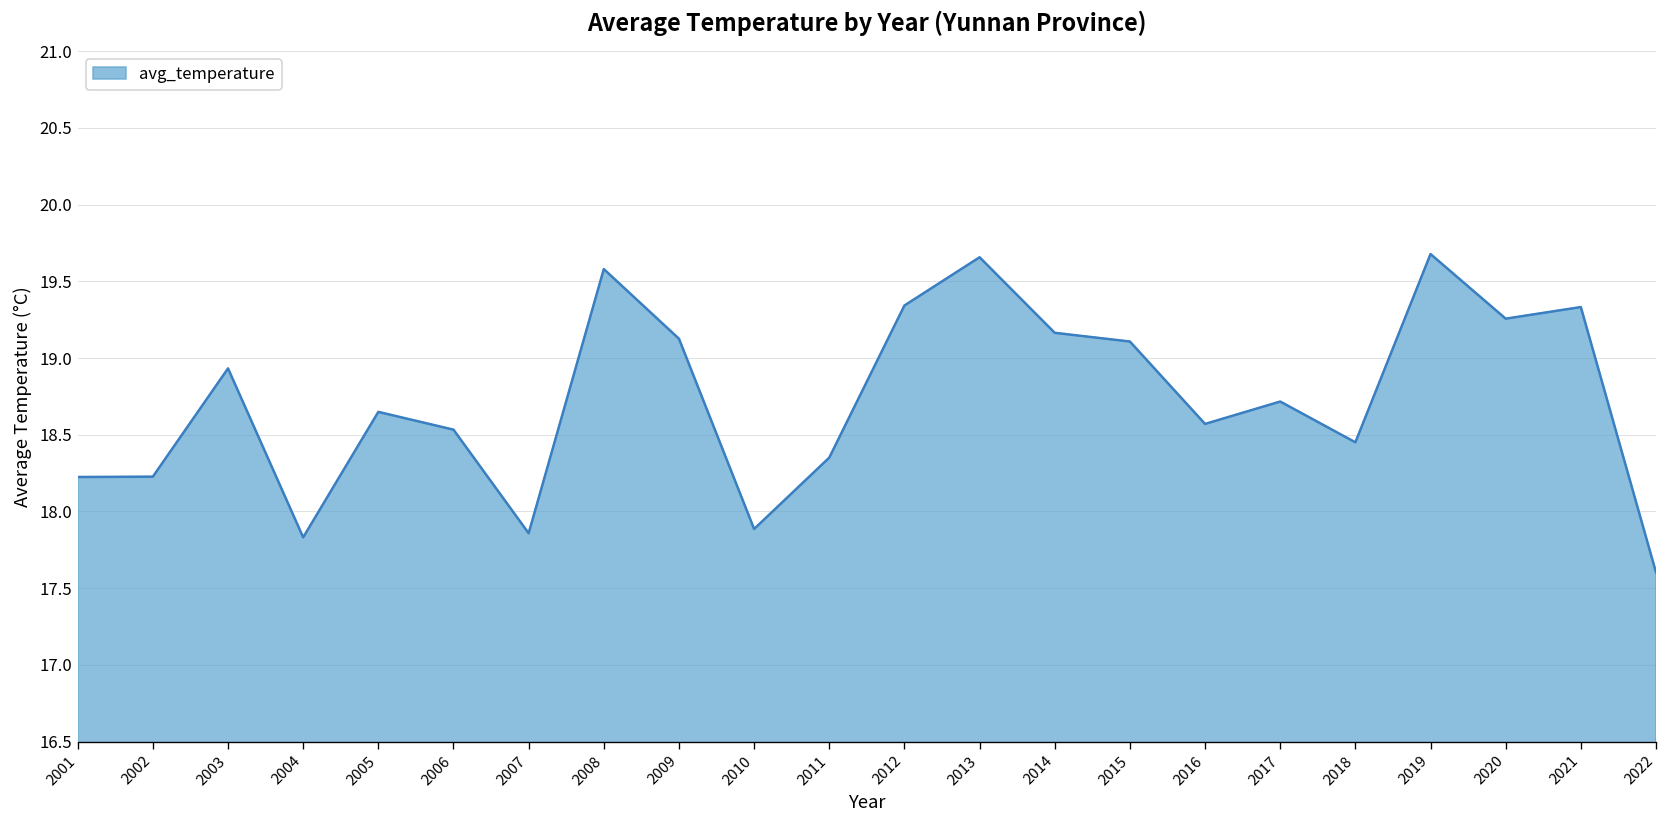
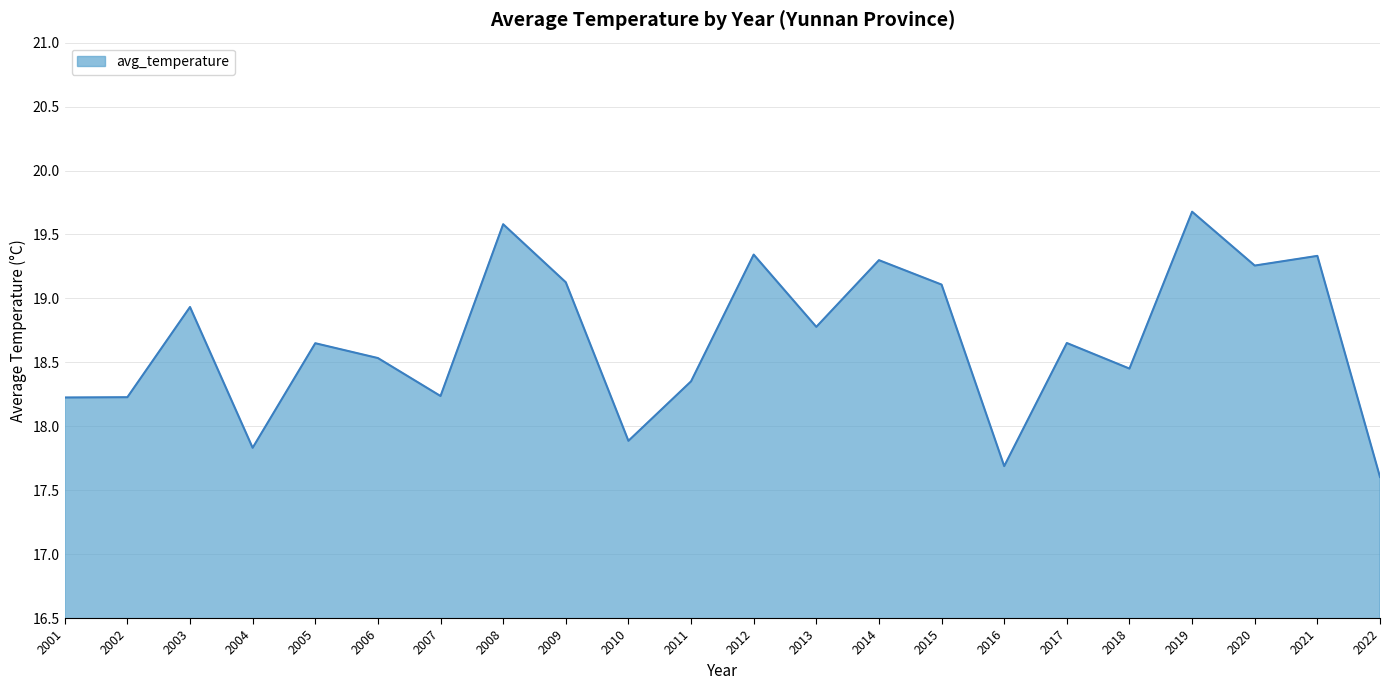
2007: 17.86 -> 18.24
2013: 19.66 -> 18.78
2014: 19.16 -> 19.30
2016: 18.57 -> 17.69
2017: 18.72 -> 18.65
